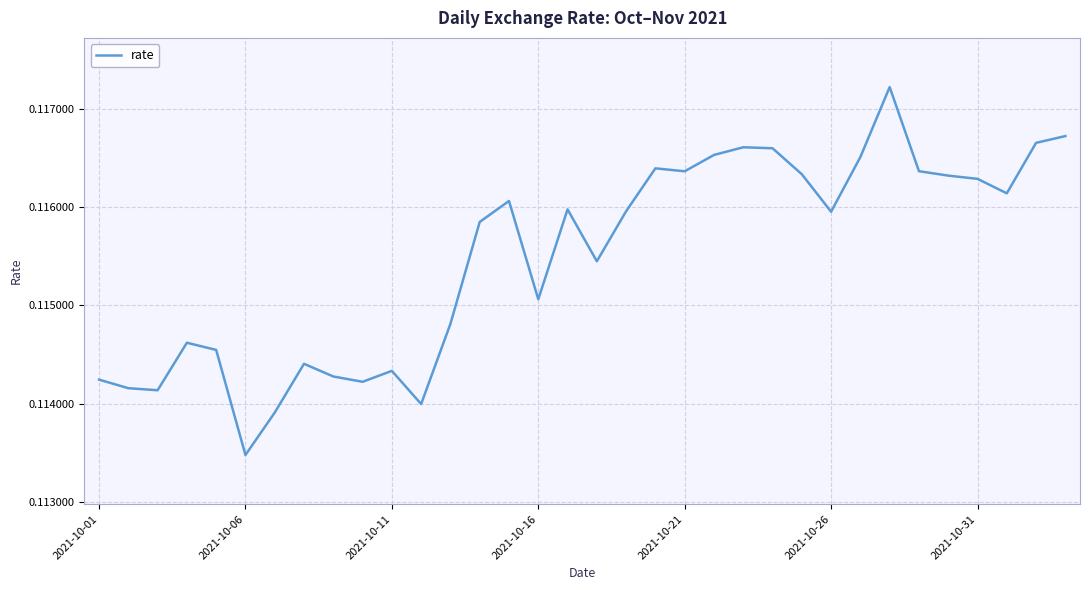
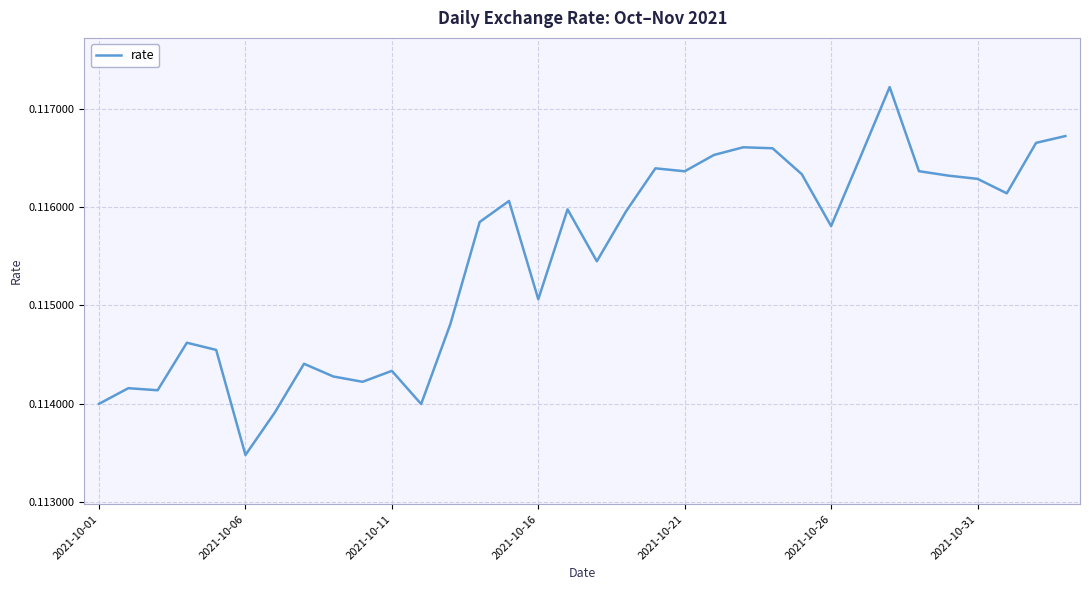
2021-10-01: 0.1142 -> 0.1140
2021-10-26: 0.1160 -> 0.1158
